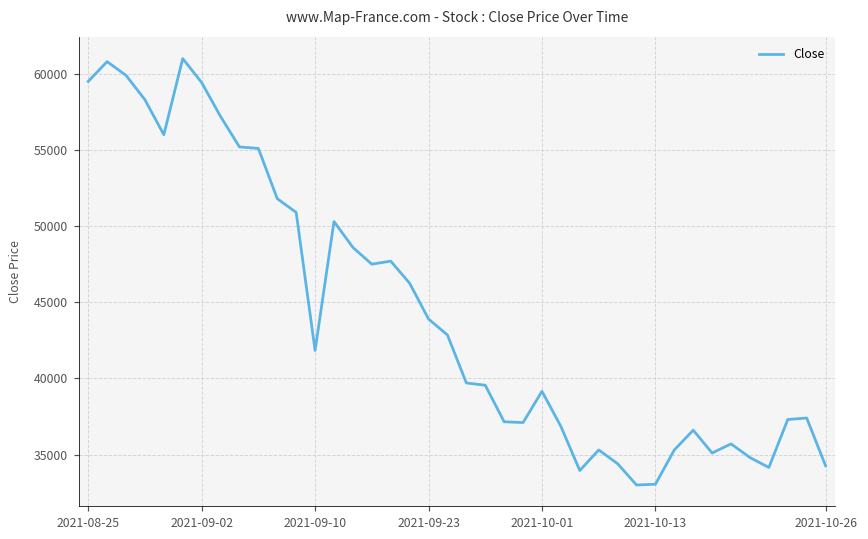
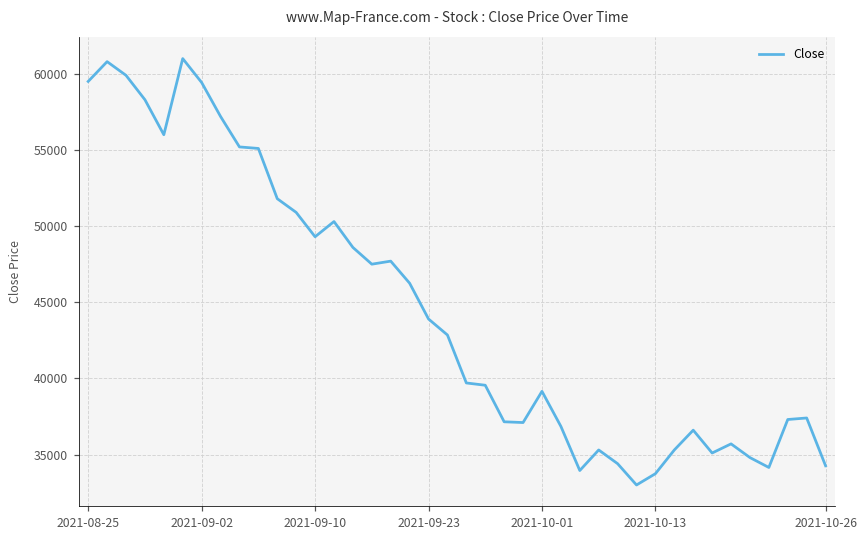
2021-09-10: 41800 -> 49300
2021-10-13: 33100 -> 33700
